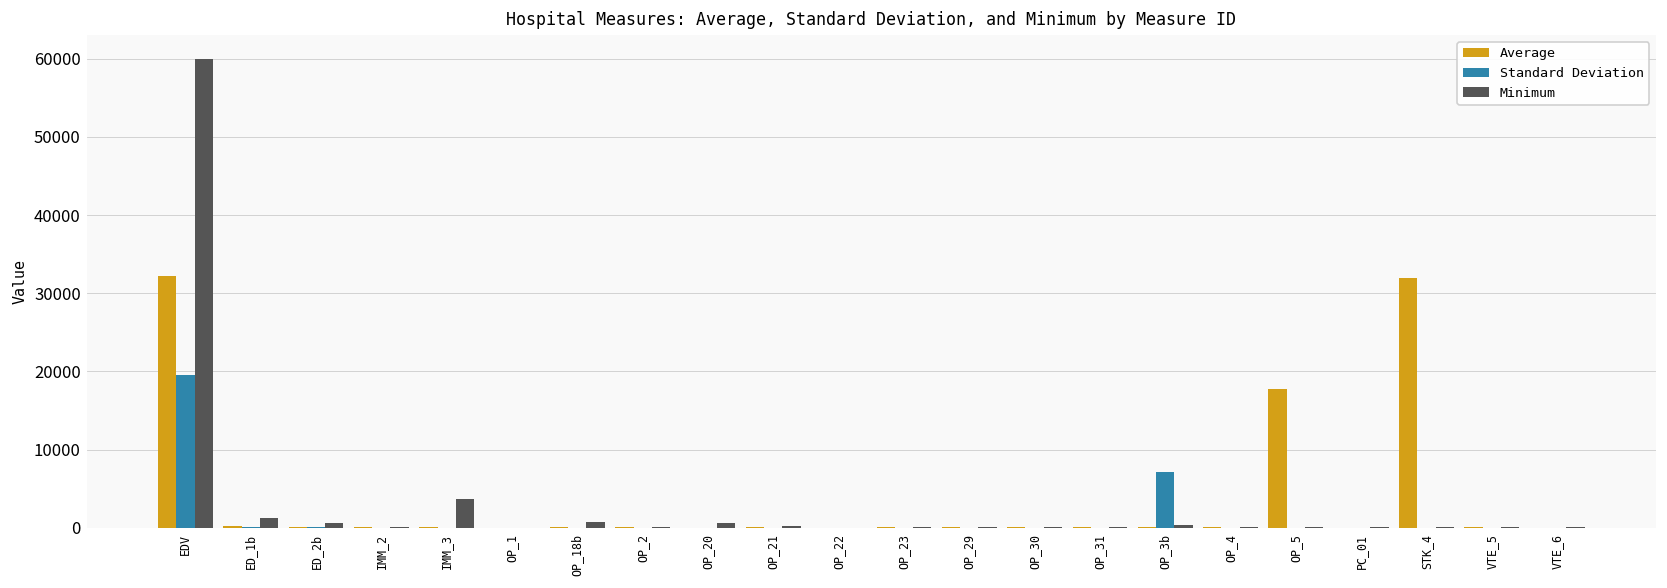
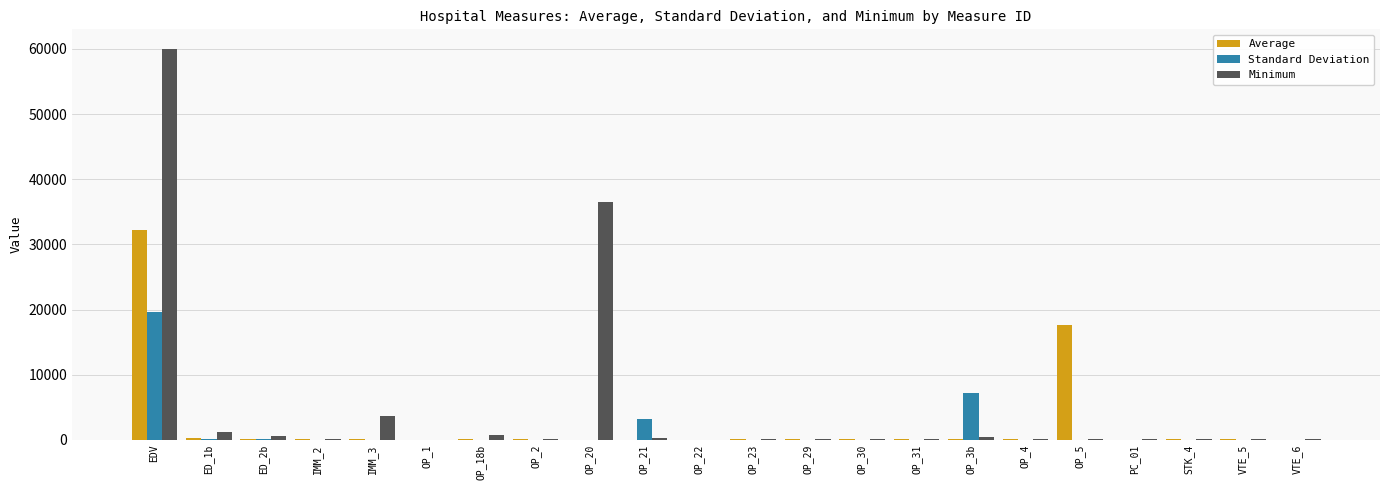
Minimum, OP_20: 1000 -> 36000
Standard Deviation, OP_21: 0 -> 3000
Average, STK_4: 32000 -> 0
